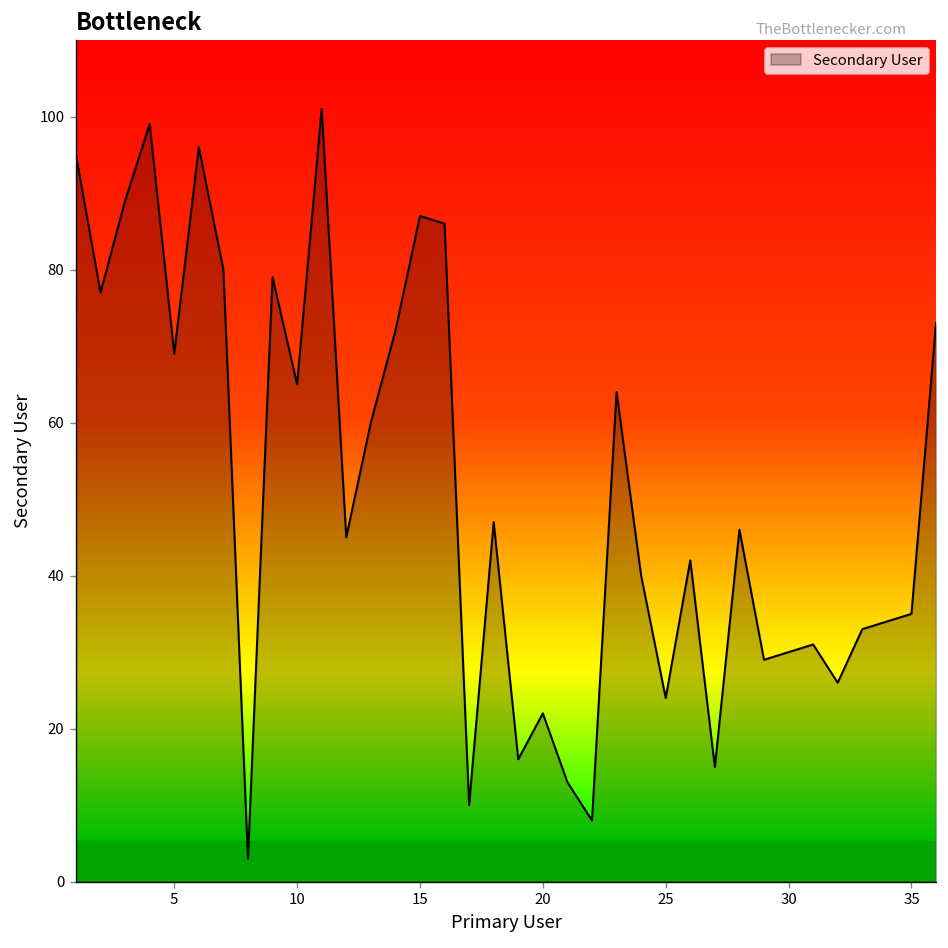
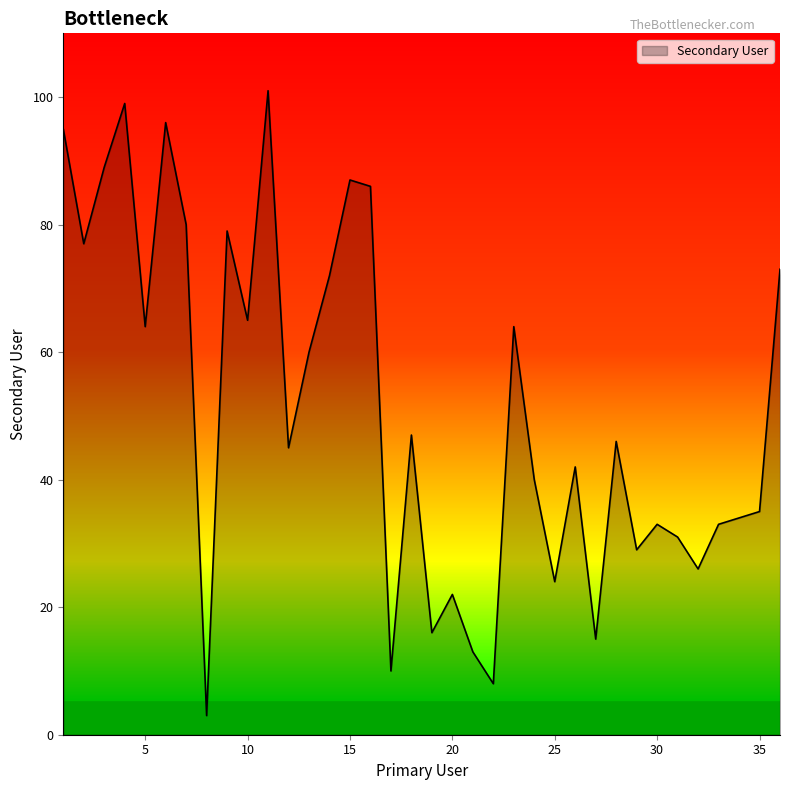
5: 69 -> 64
30: 30 -> 33
